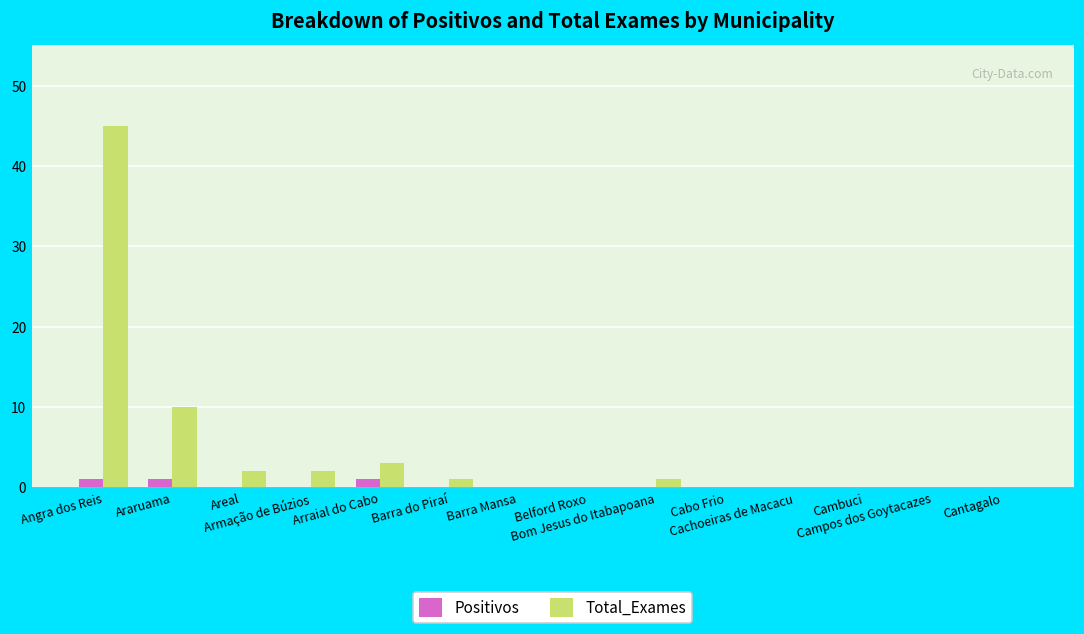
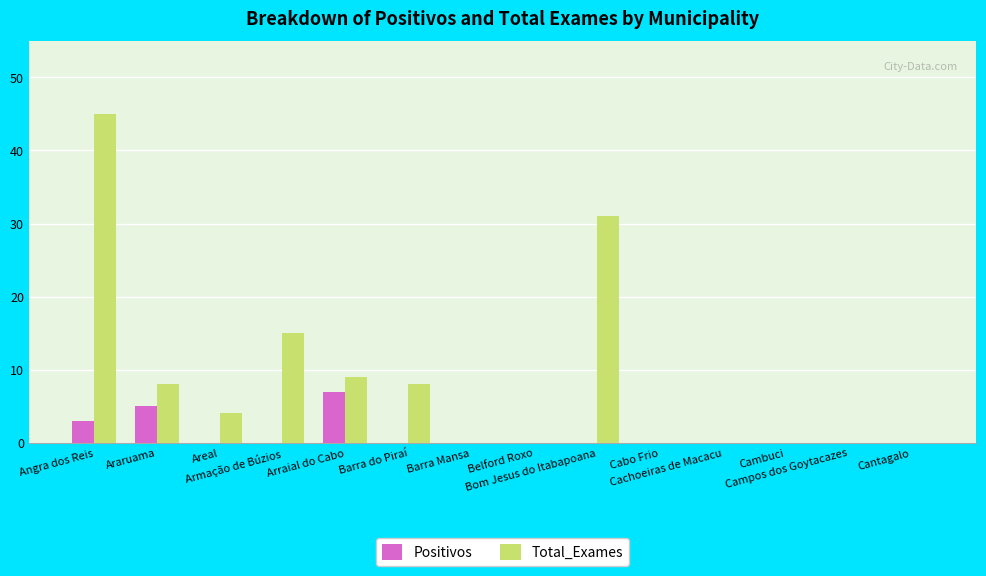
Positivos, Angra dos Reis: 1 -> 3
Positivos, Araruama: 1 -> 5
Total_Exames, Araruama: 10 -> 8
Total_Exames, Areal: 2 -> 4
Total_Exames, Armação de Búzios: 2 -> 15
Positivos, Arraial do Cabo: 1 -> 7
Total_Exames, Arraial do Cabo: 3 -> 9
Total_Exames, Barra do Piraí: 1 -> 8
Total_Exames, Bom Jesus do Itabapoana: 1 -> 31
